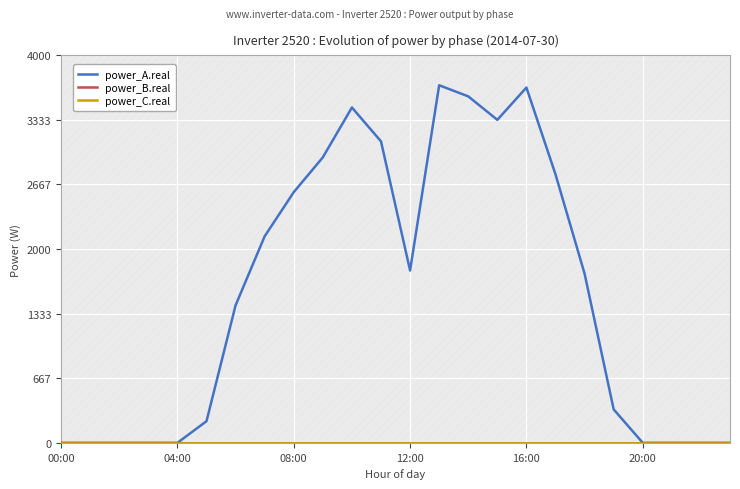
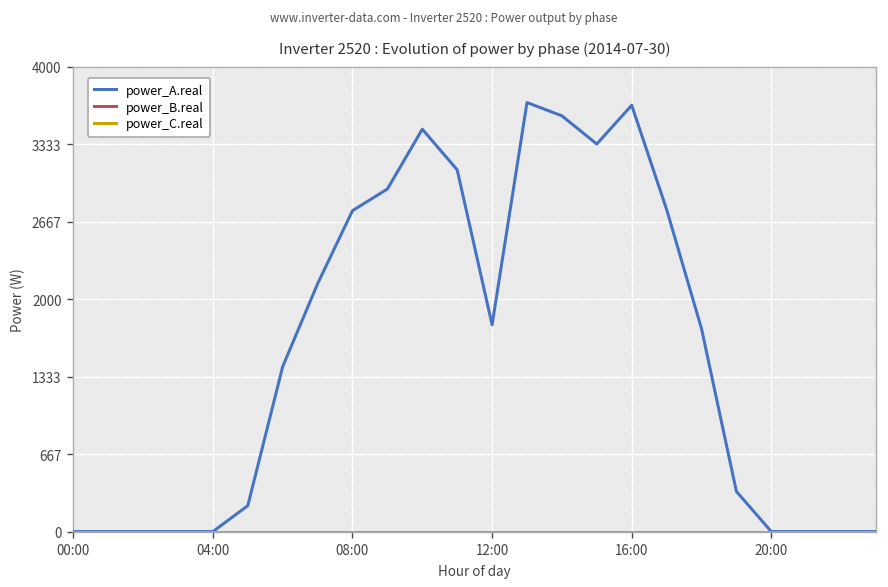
power_A.real, 08:00: 2600 -> 2800
